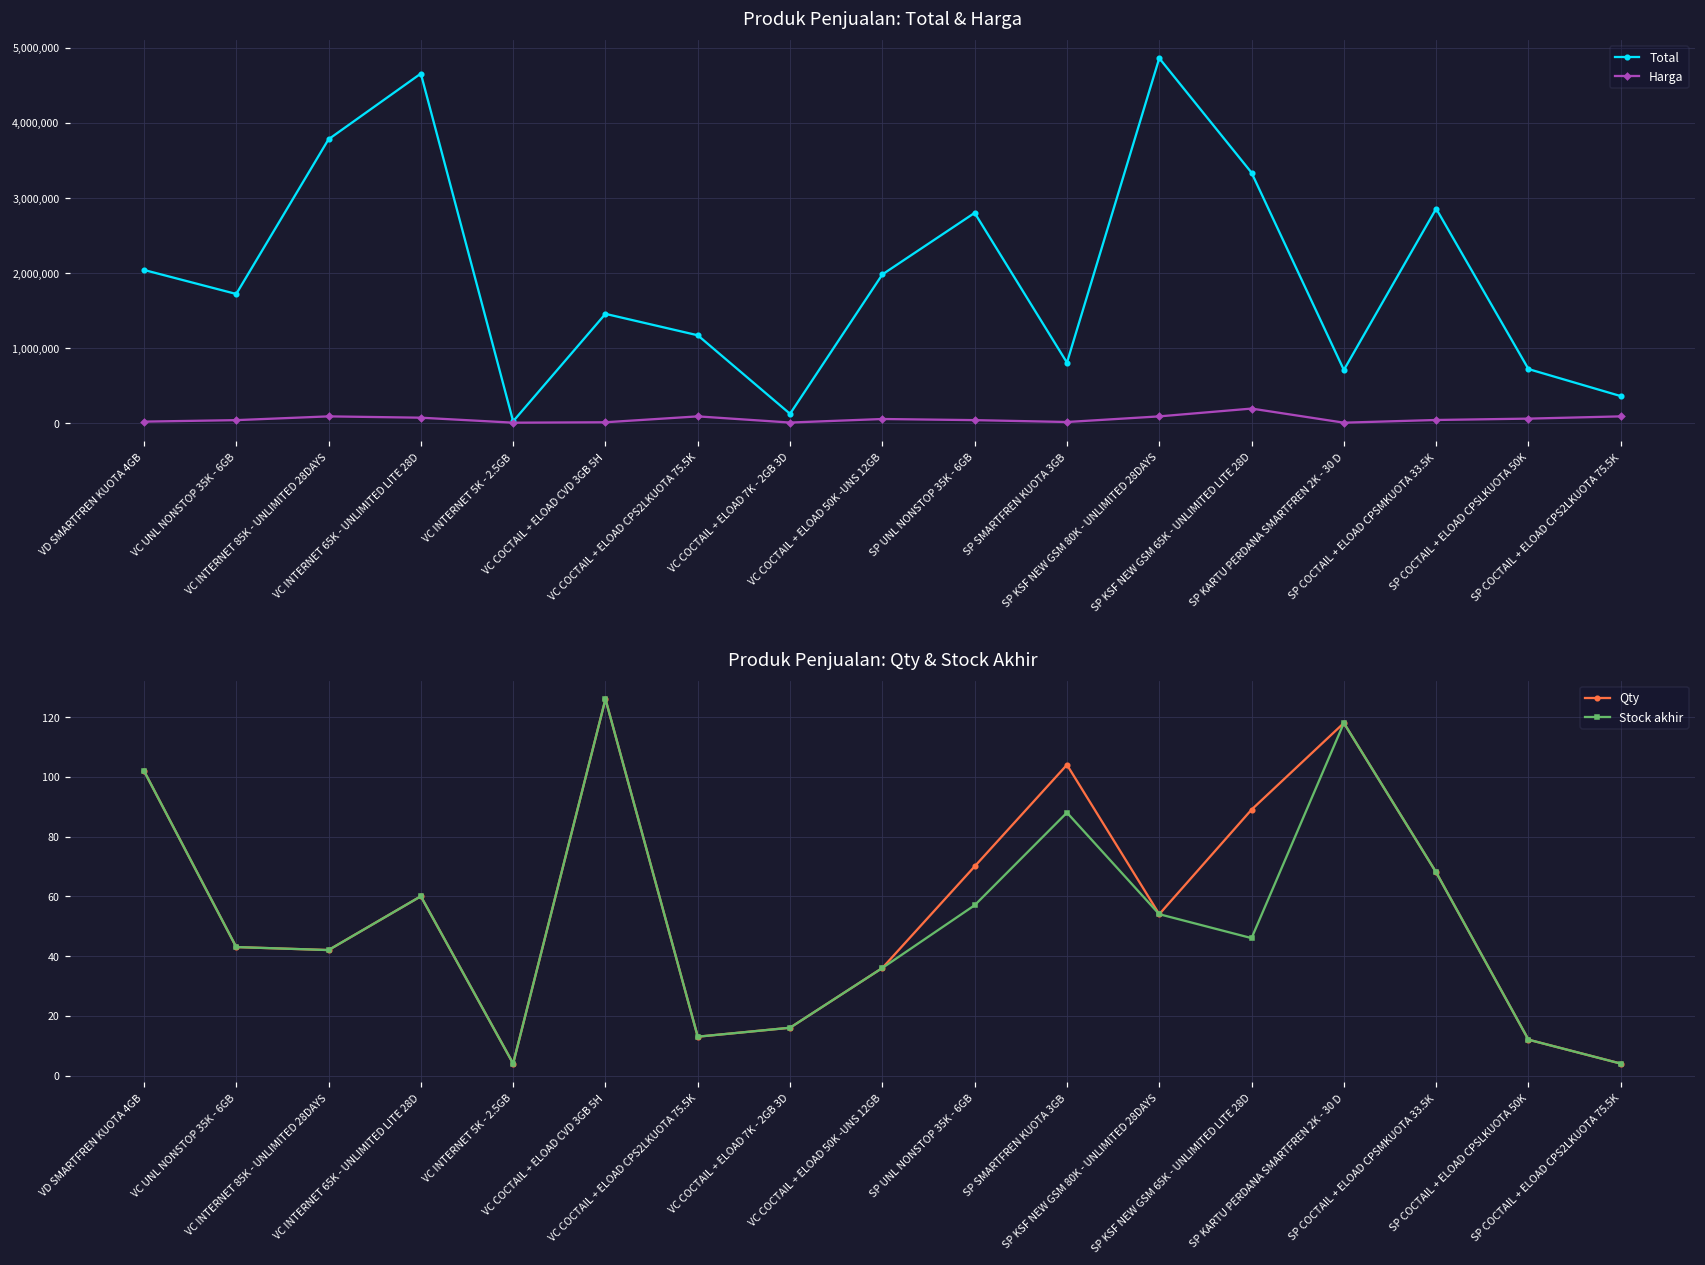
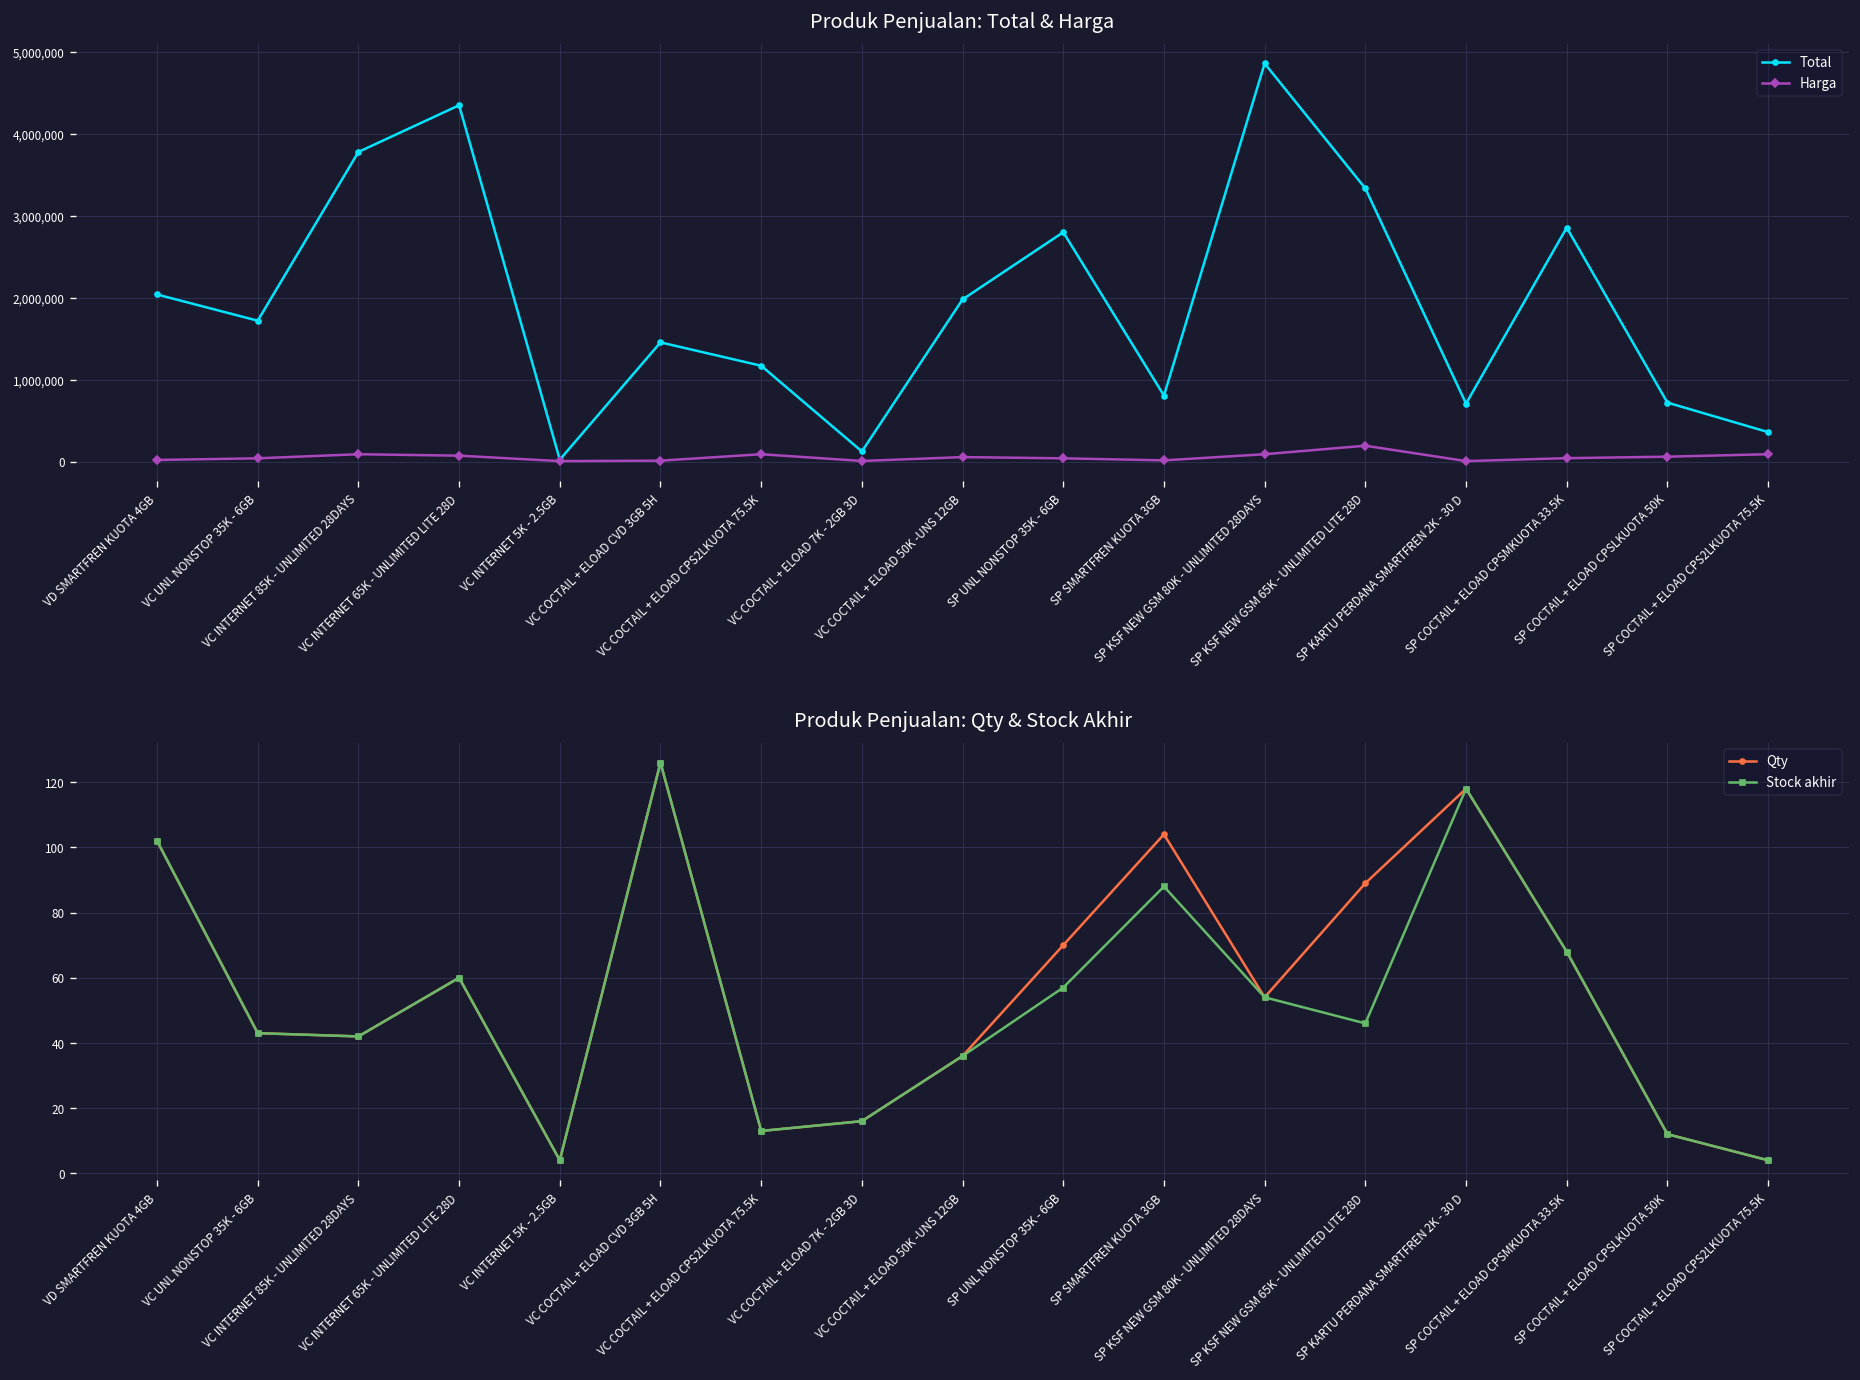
Produk Penjualan: Total & Harga, Total, VC INTERNET 65K - UNLIMITED LITE 28D: 4,700,000 -> 4,400,000
